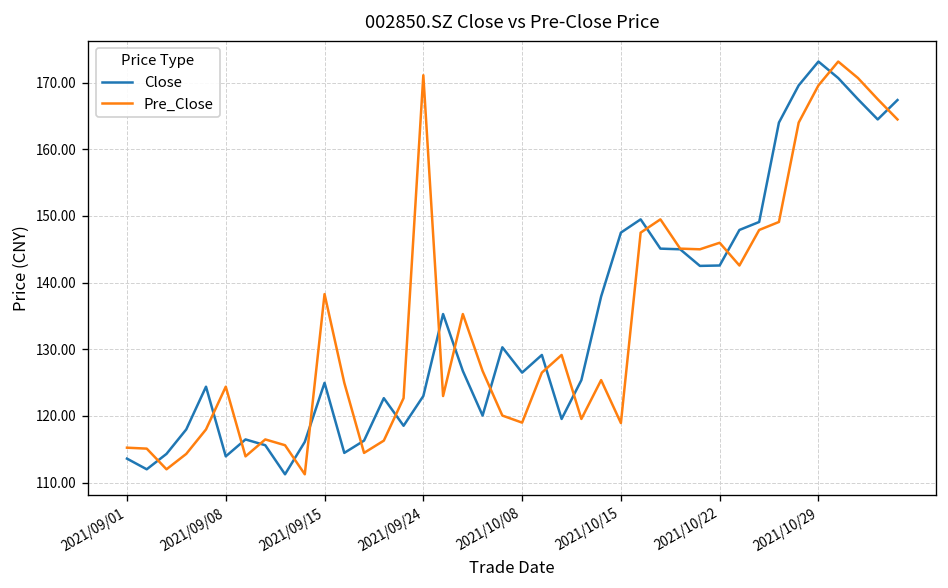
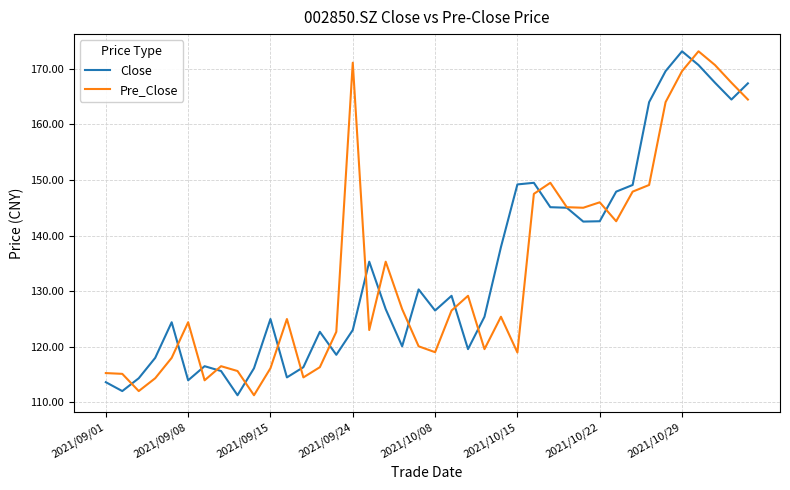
Pre_Close, 2021/09/15: 138 -> 116
Close, 2021/10/15: 148 -> 149
